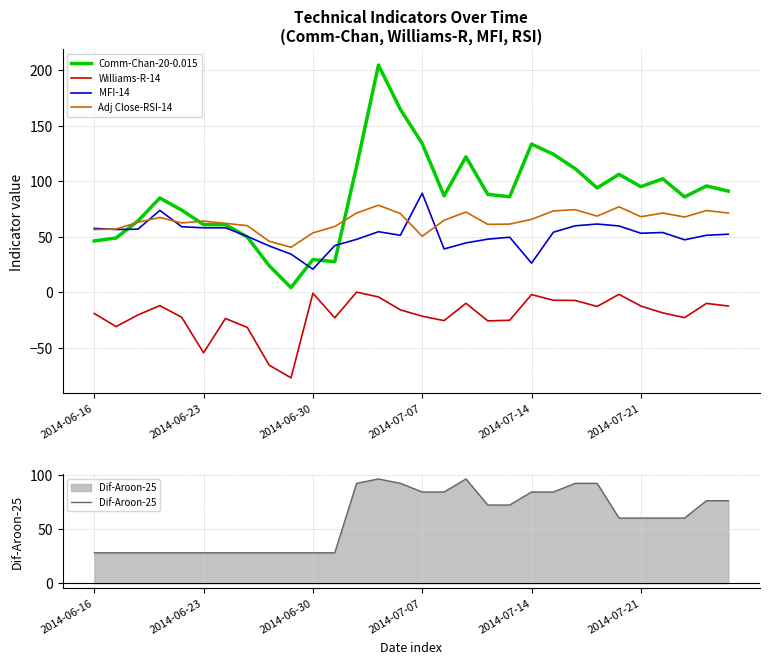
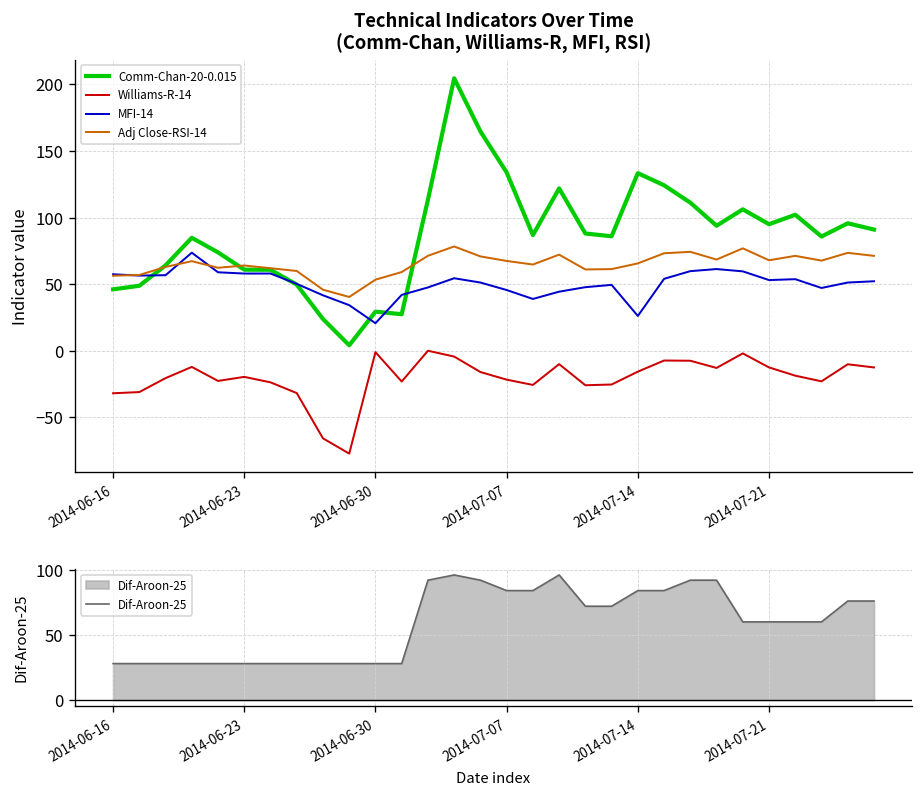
Technical Indicators Over Time (Comm-Chan, Williams-R, MFI, RSI), Williams-R-14, 2014-06-16: -19 -> -32
Technical Indicators Over Time (Comm-Chan, Williams-R, MFI, RSI), Williams-R-14, 2014-06-23: -55 -> -20
Technical Indicators Over Time (Comm-Chan, Williams-R, MFI, RSI), MFI-14, 2014-07-07: 89 -> 46
Technical Indicators Over Time (Comm-Chan, Williams-R, MFI, RSI), Adj Close-RSI-14, 2014-07-07: 50 -> 67
Technical Indicators Over Time (Comm-Chan, Williams-R, MFI, RSI), Williams-R-14, 2014-07-14: -2 -> -16
